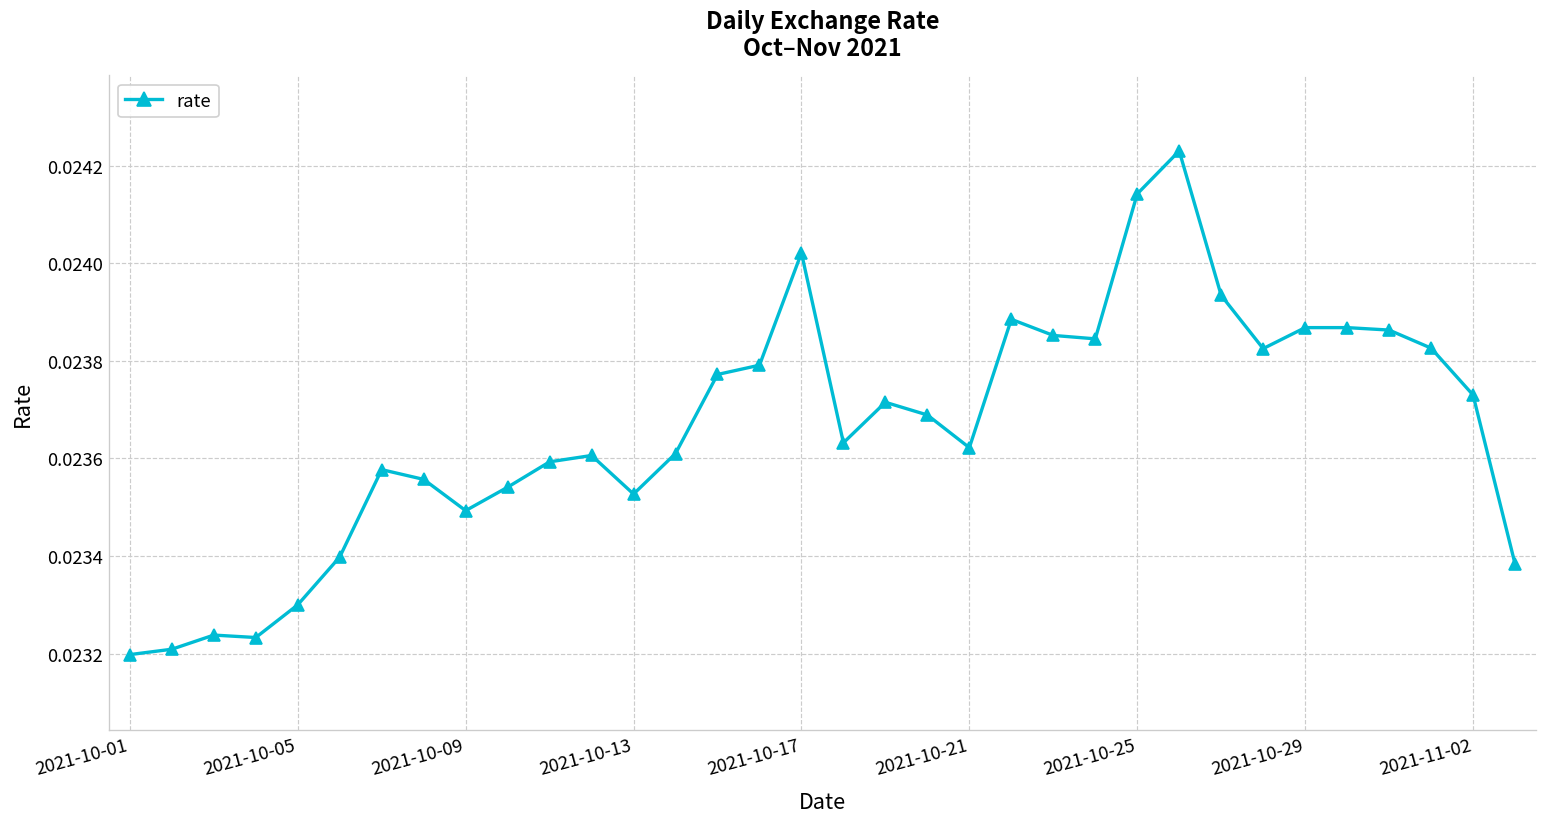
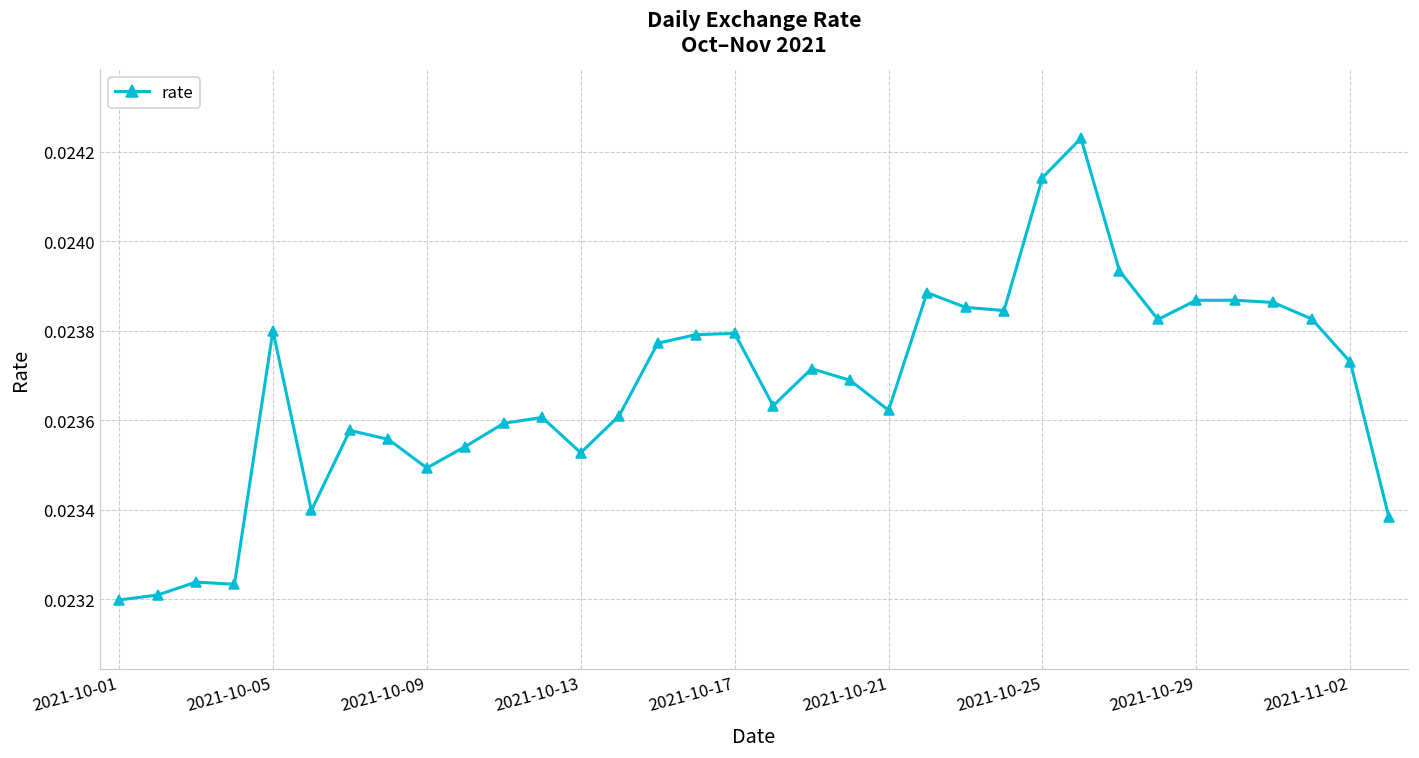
2021-10-05: 0.0233 -> 0.0238
2021-10-17: 0.02402 -> 0.02379
